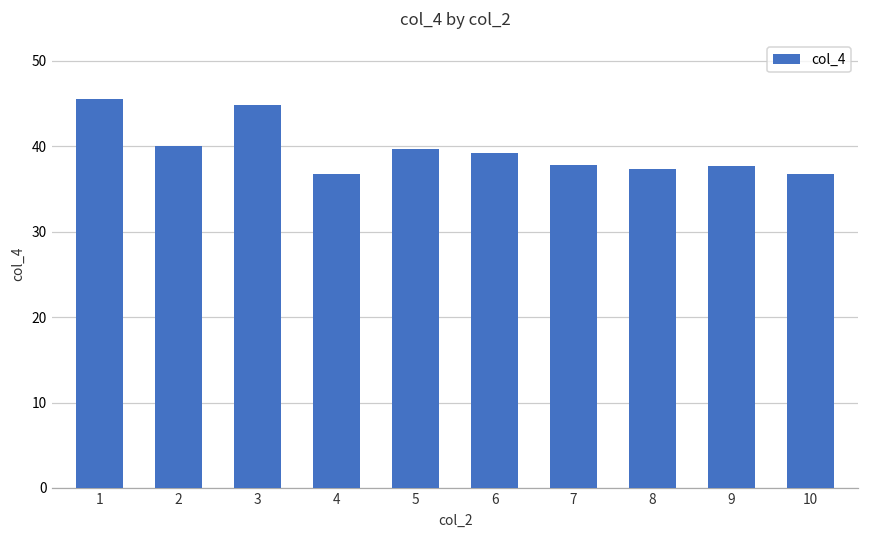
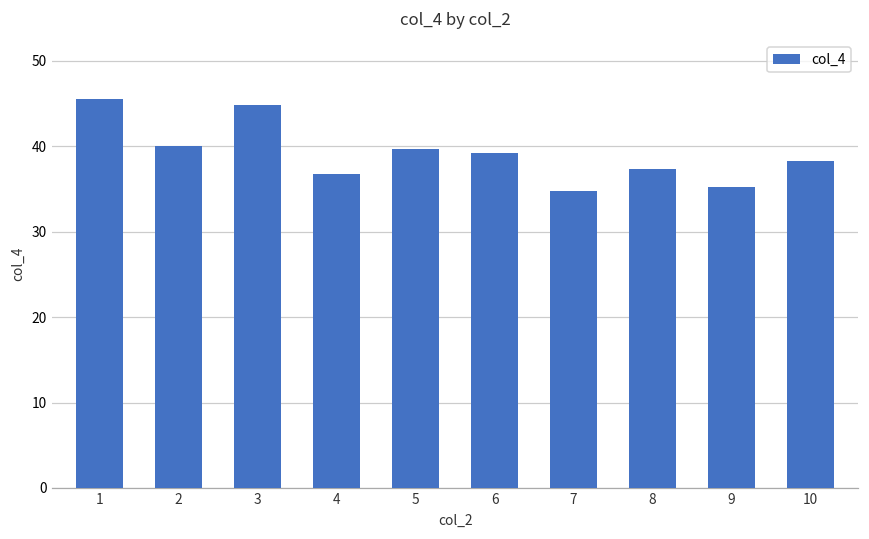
7: 38 -> 35
9: 38 -> 35
10: 37 -> 38
